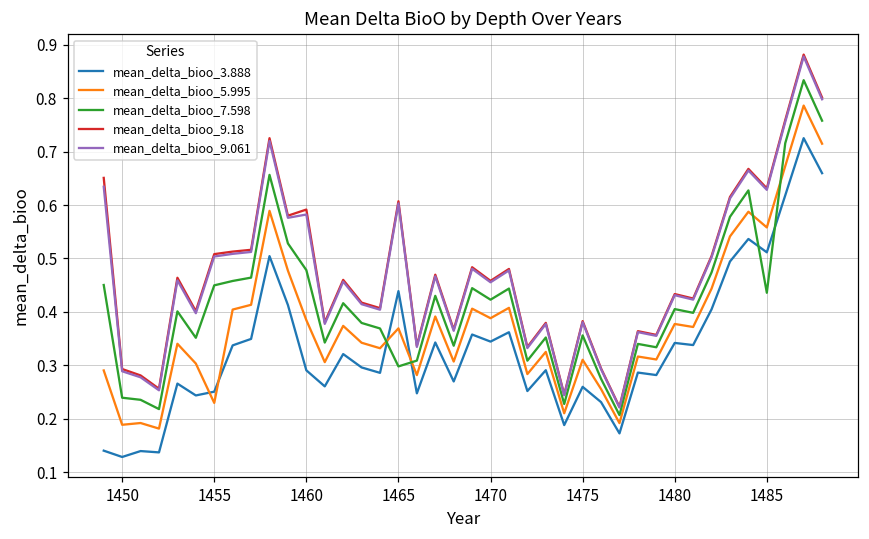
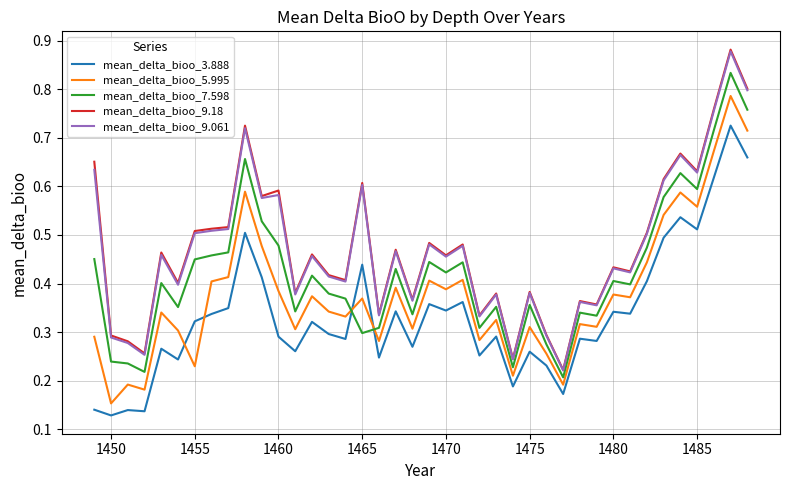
mean_delta_bioo_5.995, 1450: 0.19 -> 0.15
mean_delta_bioo_3.888, 1455: 0.25 -> 0.32
mean_delta_bioo_7.598, 1485: 0.44 -> 0.59
